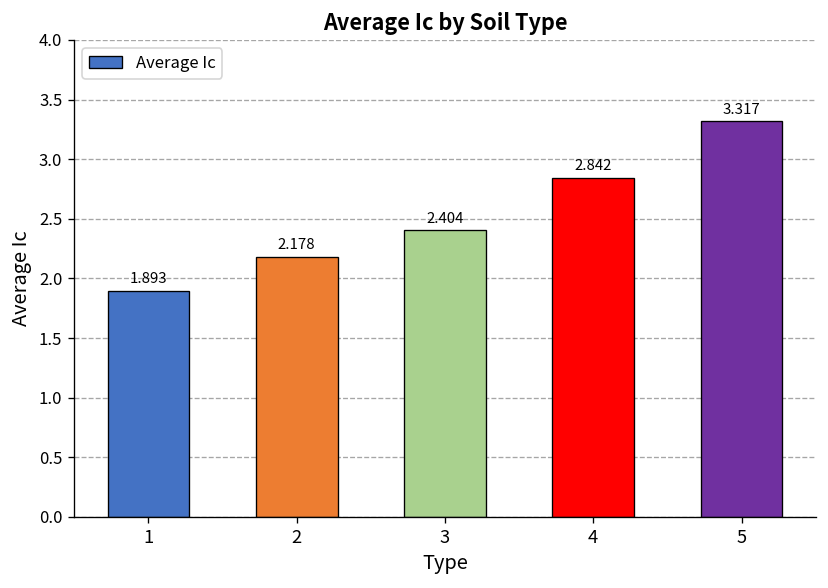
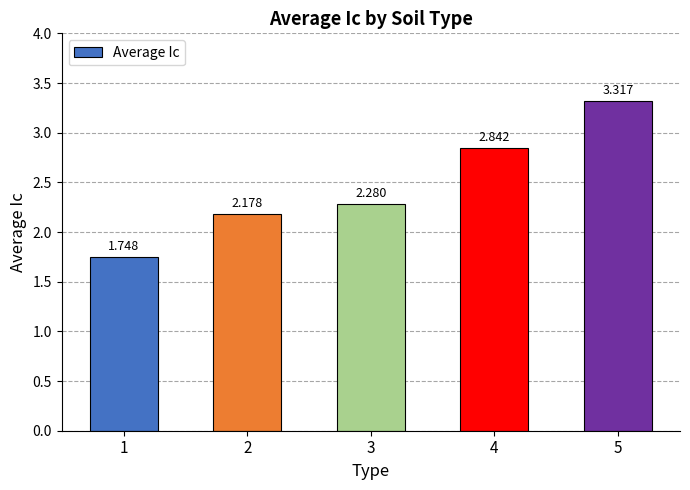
1: 1.893 -> 1.748
3: 2.404 -> 2.280
